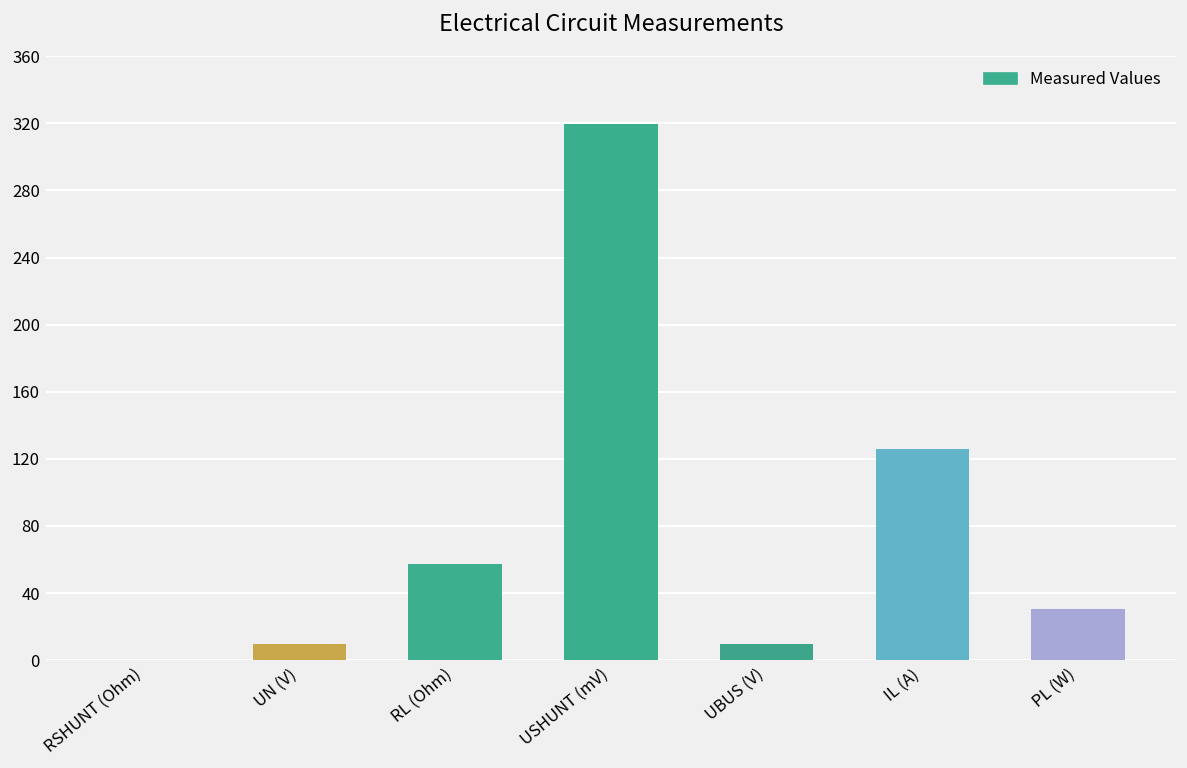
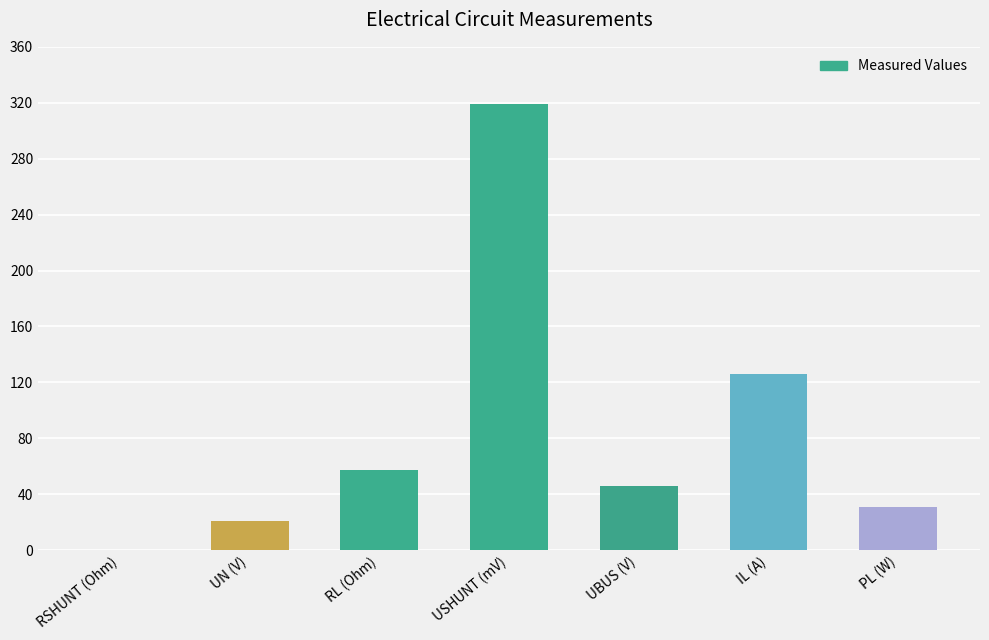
UN (V): 10 -> 21
UBUS (V): 10 -> 46
